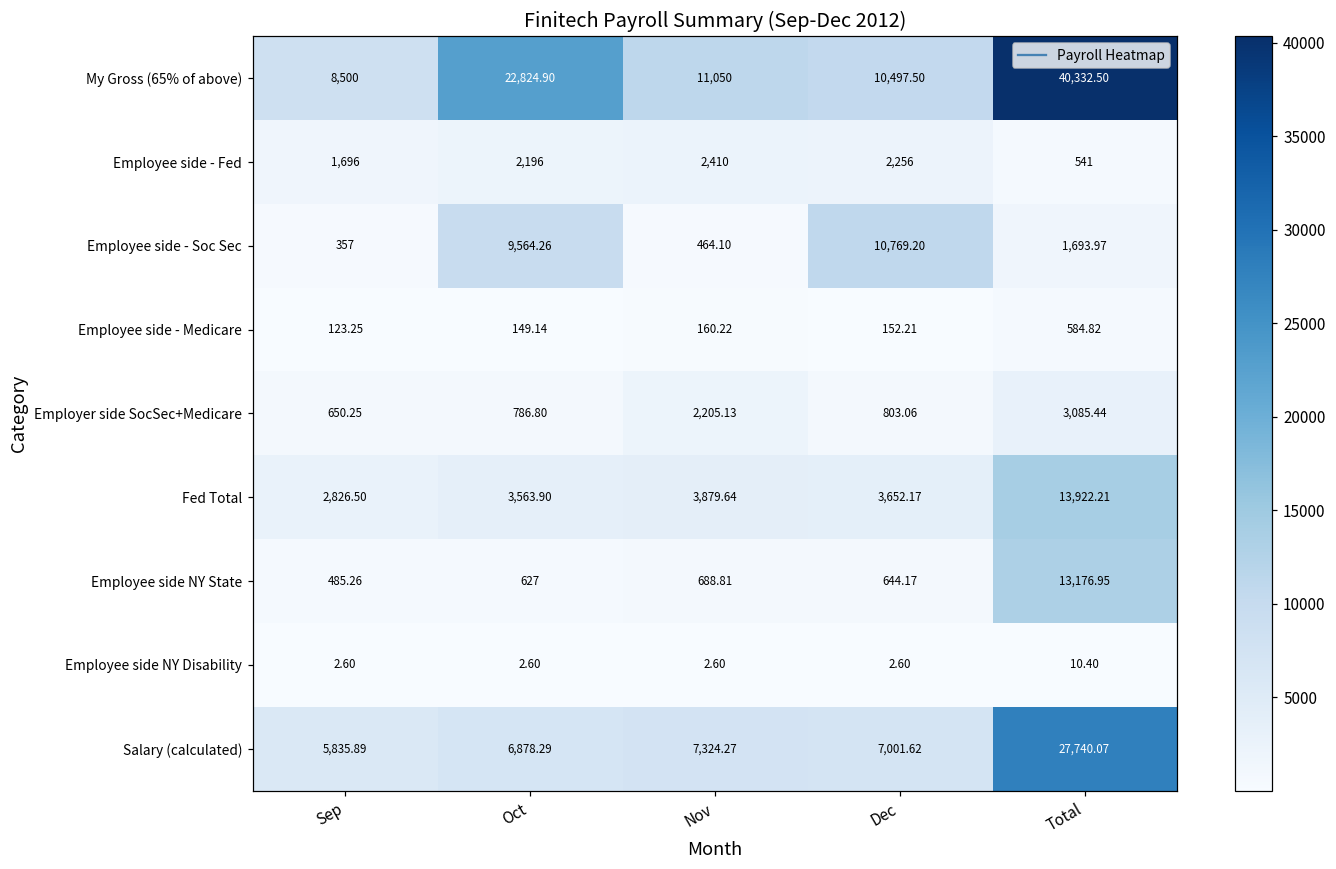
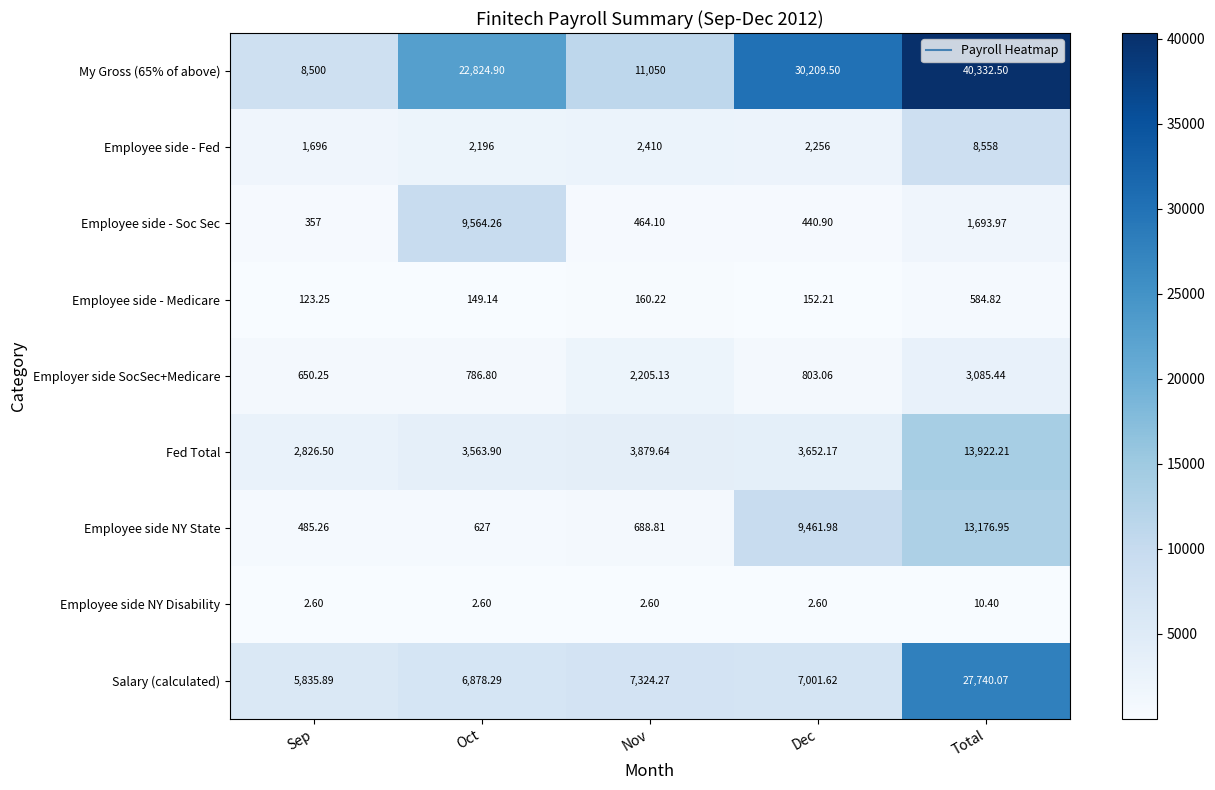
My Gross (65% of above), Dec: 10,497.50 -> 30,209.50
Employee side - Fed, Total: 541 -> 8,558
Employee side - Soc Sec, Dec: 10,769.20 -> 440.90
Employee side NY State, Dec: 644.17 -> 9,461.98
